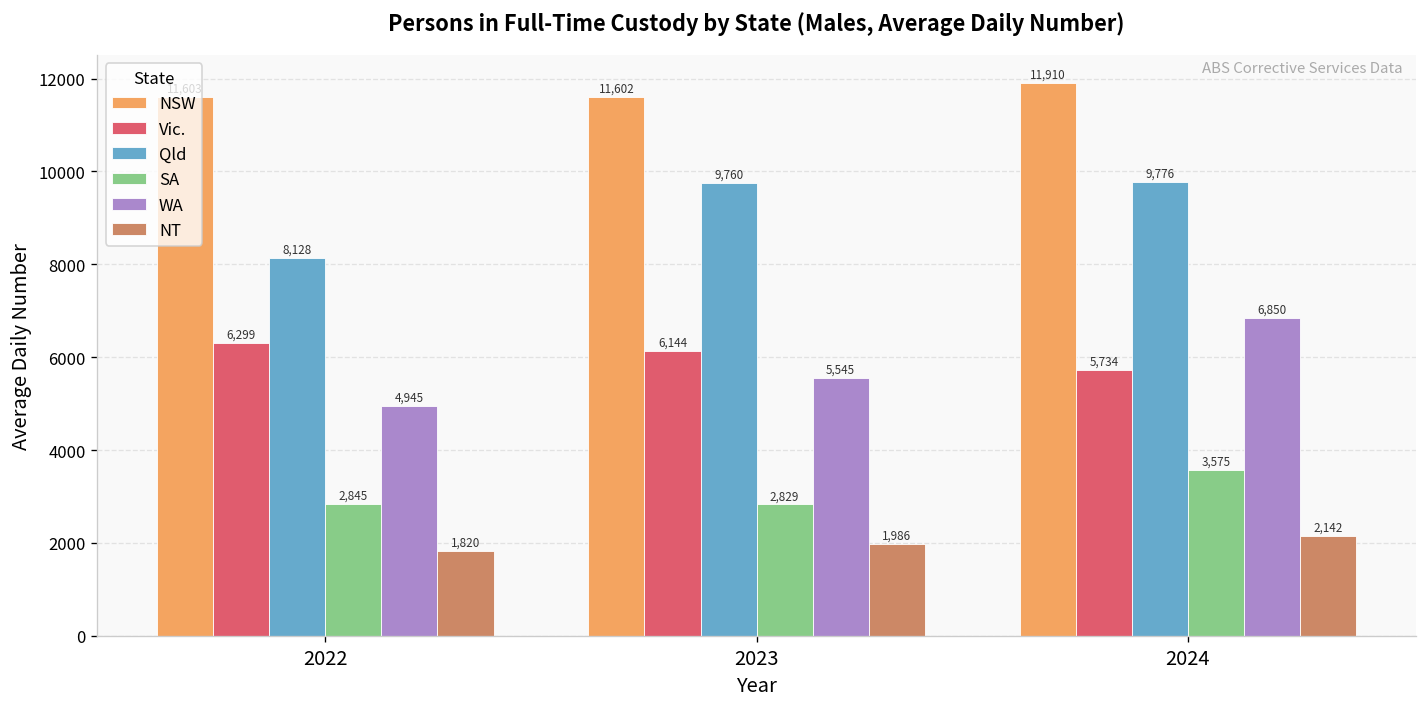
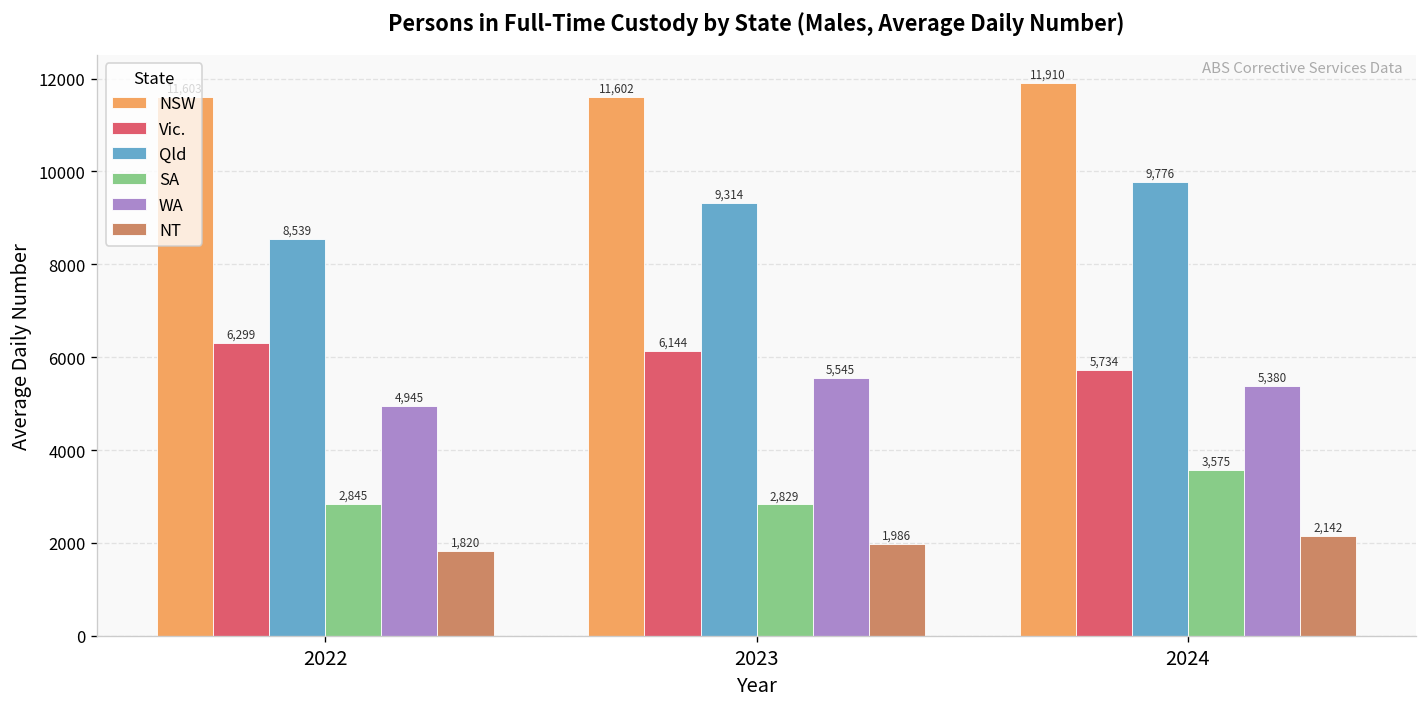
Qld, 2022: 8,128 -> 8,539
Qld, 2023: 9,760 -> 9,314
WA, 2024: 6,850 -> 5,380
